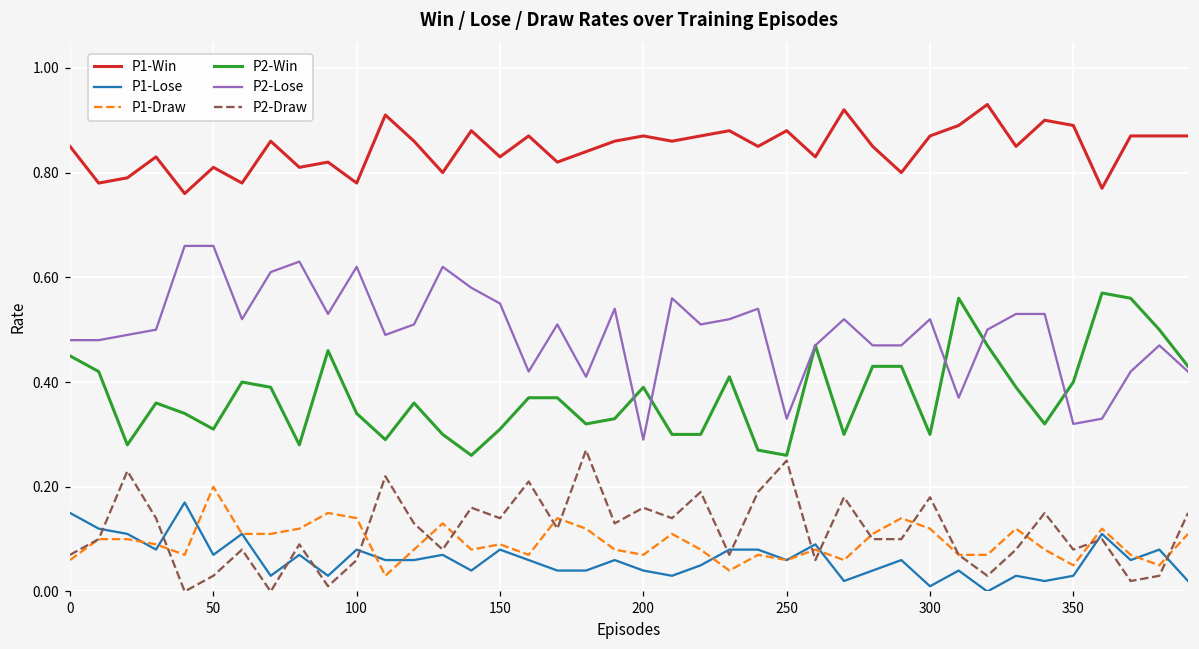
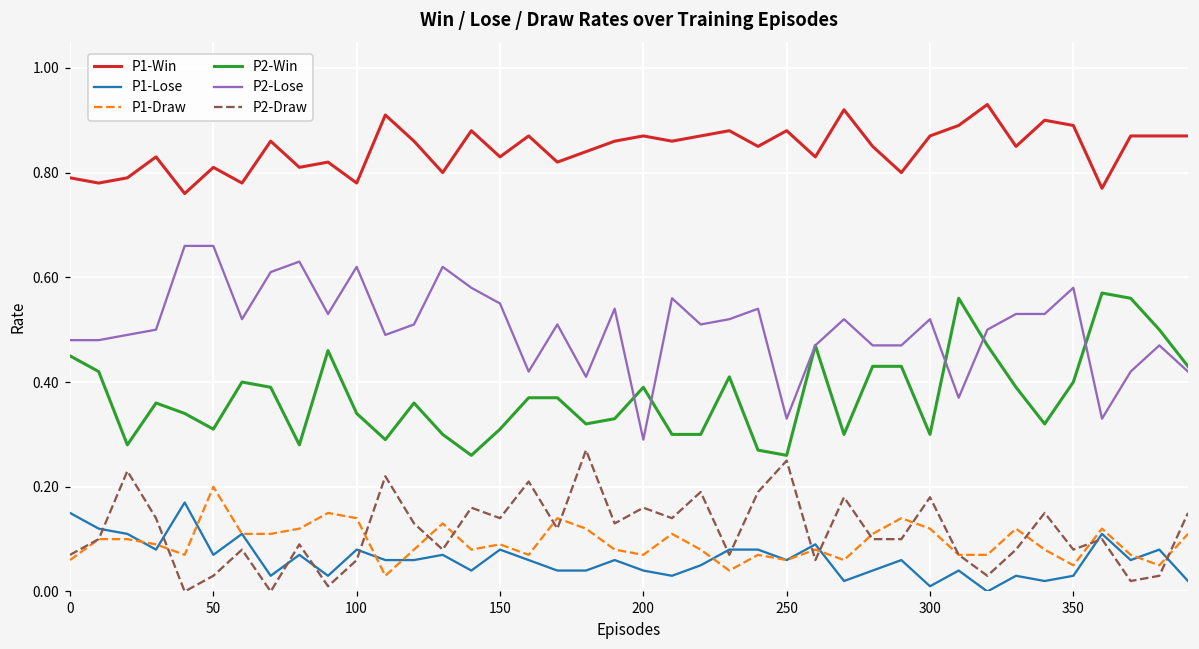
P1-Win, 0: 0.85 -> 0.79
P2-Lose, 350: 0.32 -> 0.58
